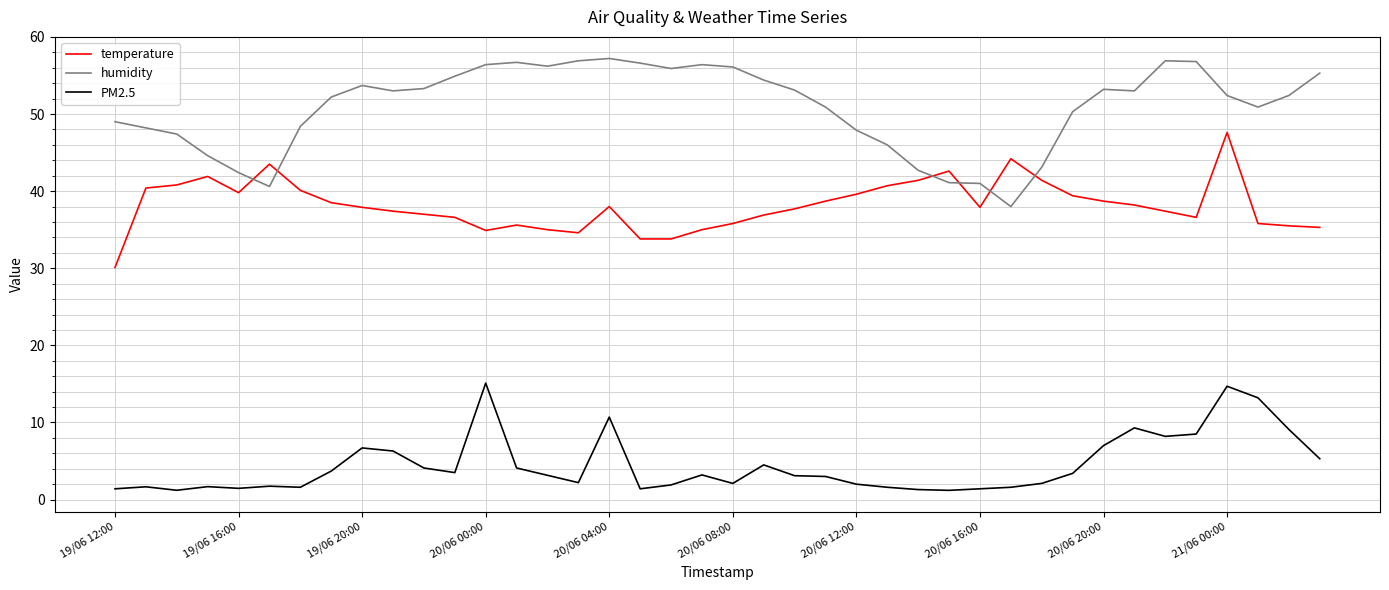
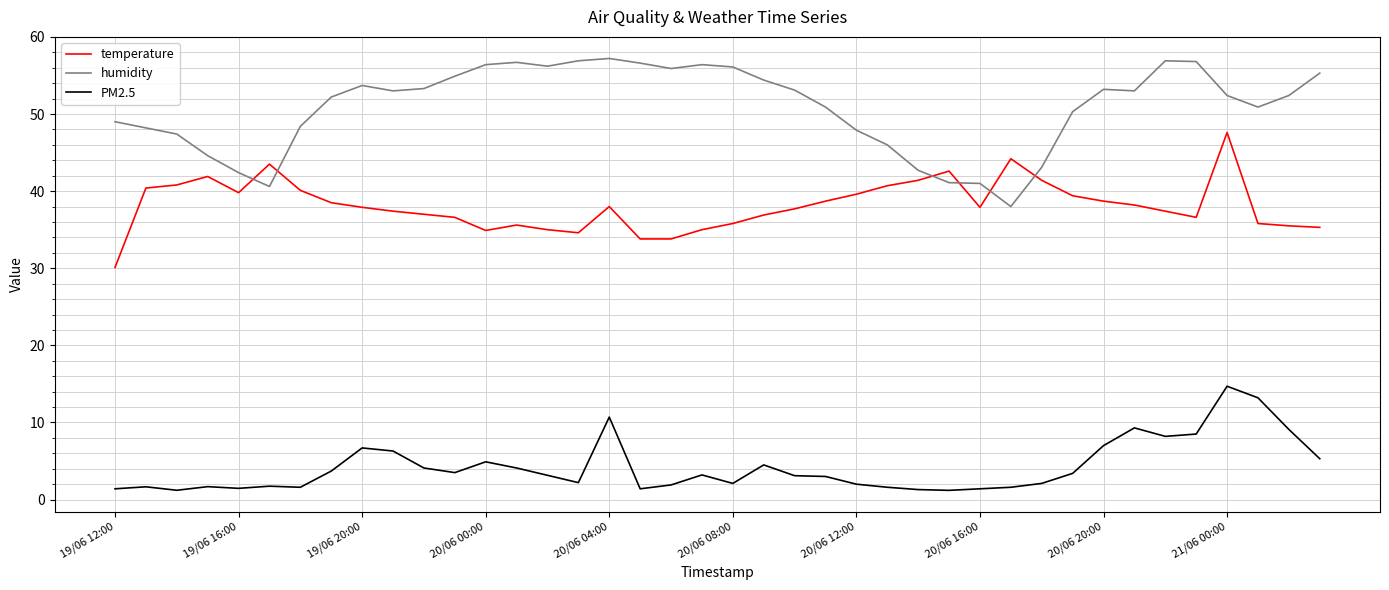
PM2.5, 20/06 00:00: 15 -> 5
